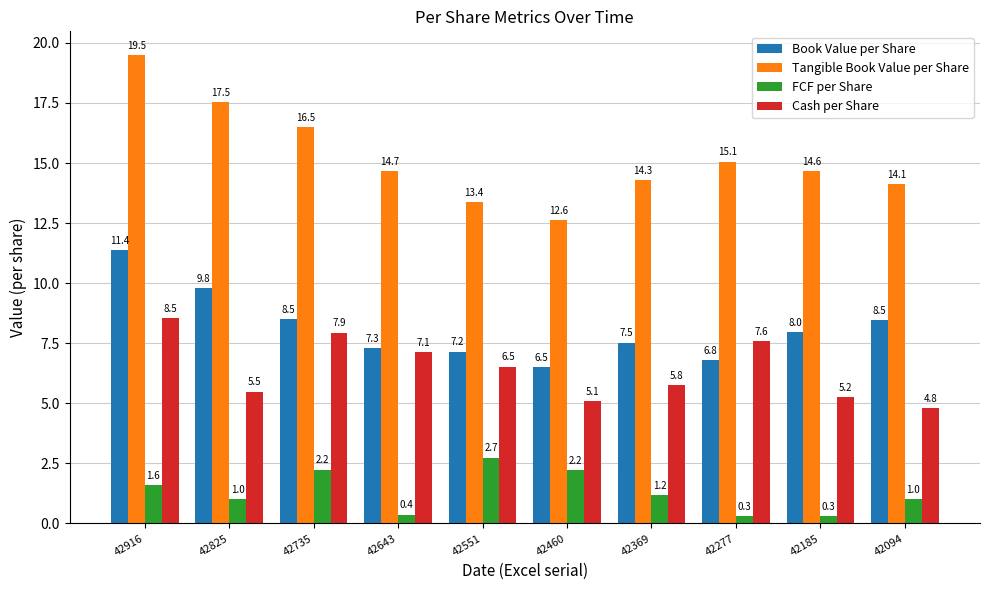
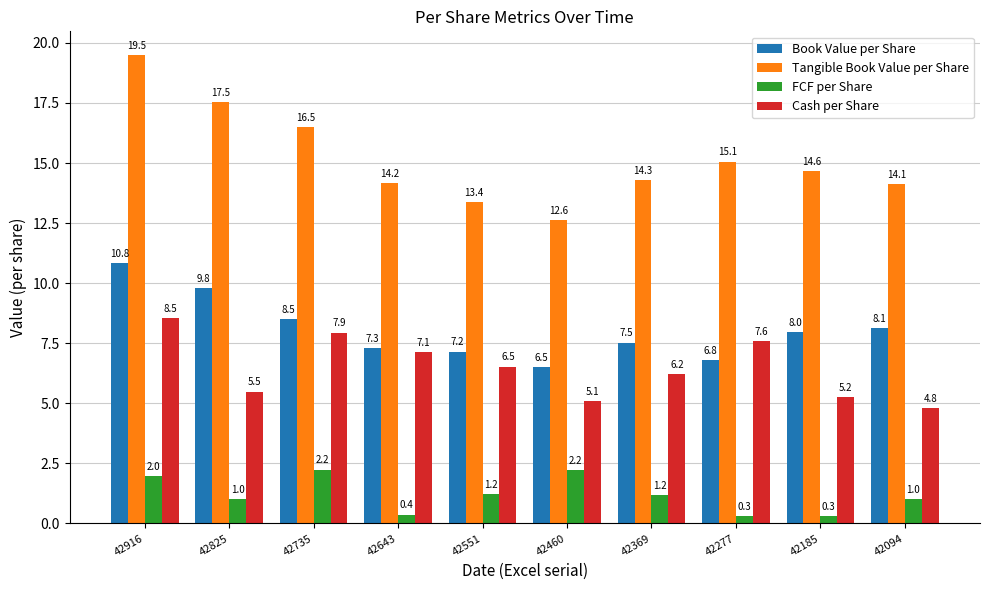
Book Value per Share, 42916: 11.4 -> 10.8
FCF per Share, 42916: 1.6 -> 2.0
Tangible Book Value per Share, 42643: 14.7 -> 14.2
FCF per Share, 42551: 2.7 -> 1.2
Cash per Share, 42369: 5.8 -> 6.2
Book Value per Share, 42094: 8.5 -> 8.1
